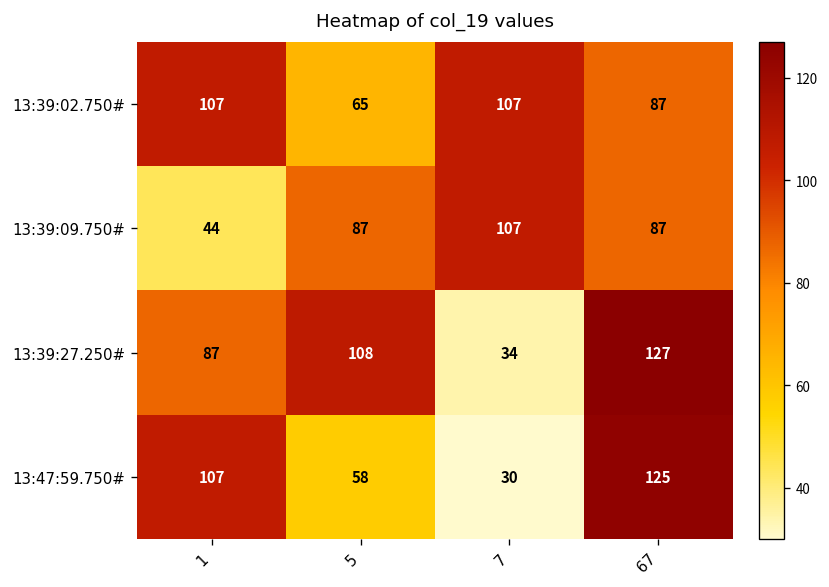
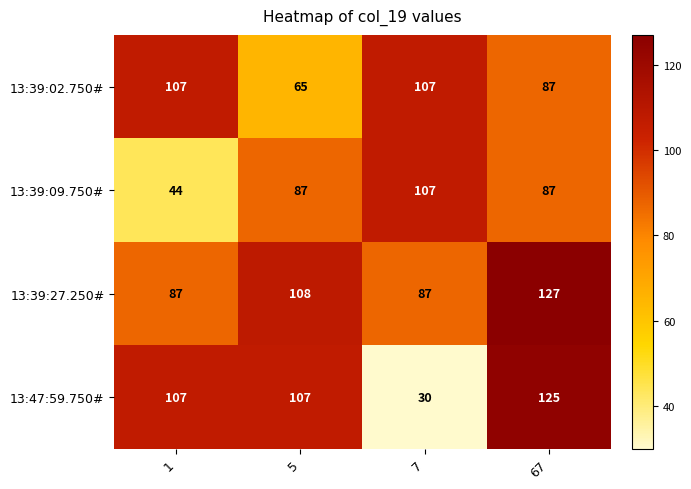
13:39:27.250#, 7: 34 -> 87
13:47:59.750#, 5: 58 -> 107
